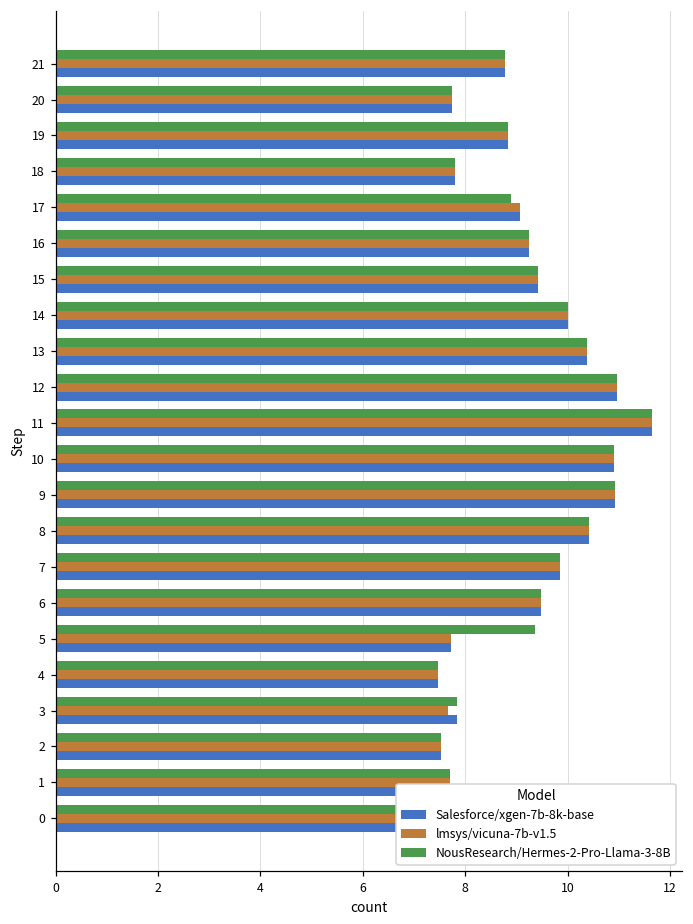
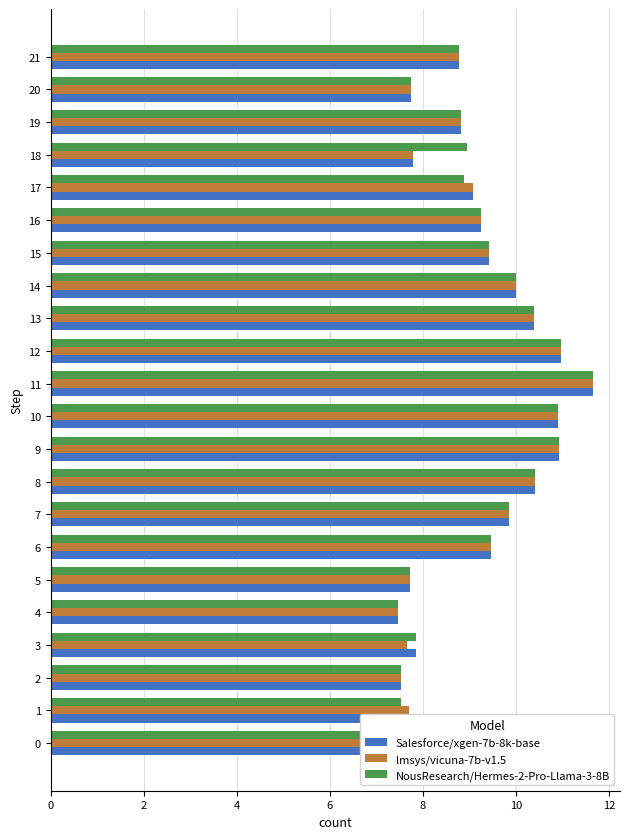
NousResearch/Hermes-2-Pro-Llama-3-8B, 18: 7.8 -> 9.0
NousResearch/Hermes-2-Pro-Llama-3-8B, 5: 9.4 -> 7.7
NousResearch/Hermes-2-Pro-Llama-3-8B, 1: 7.7 -> 7.5
